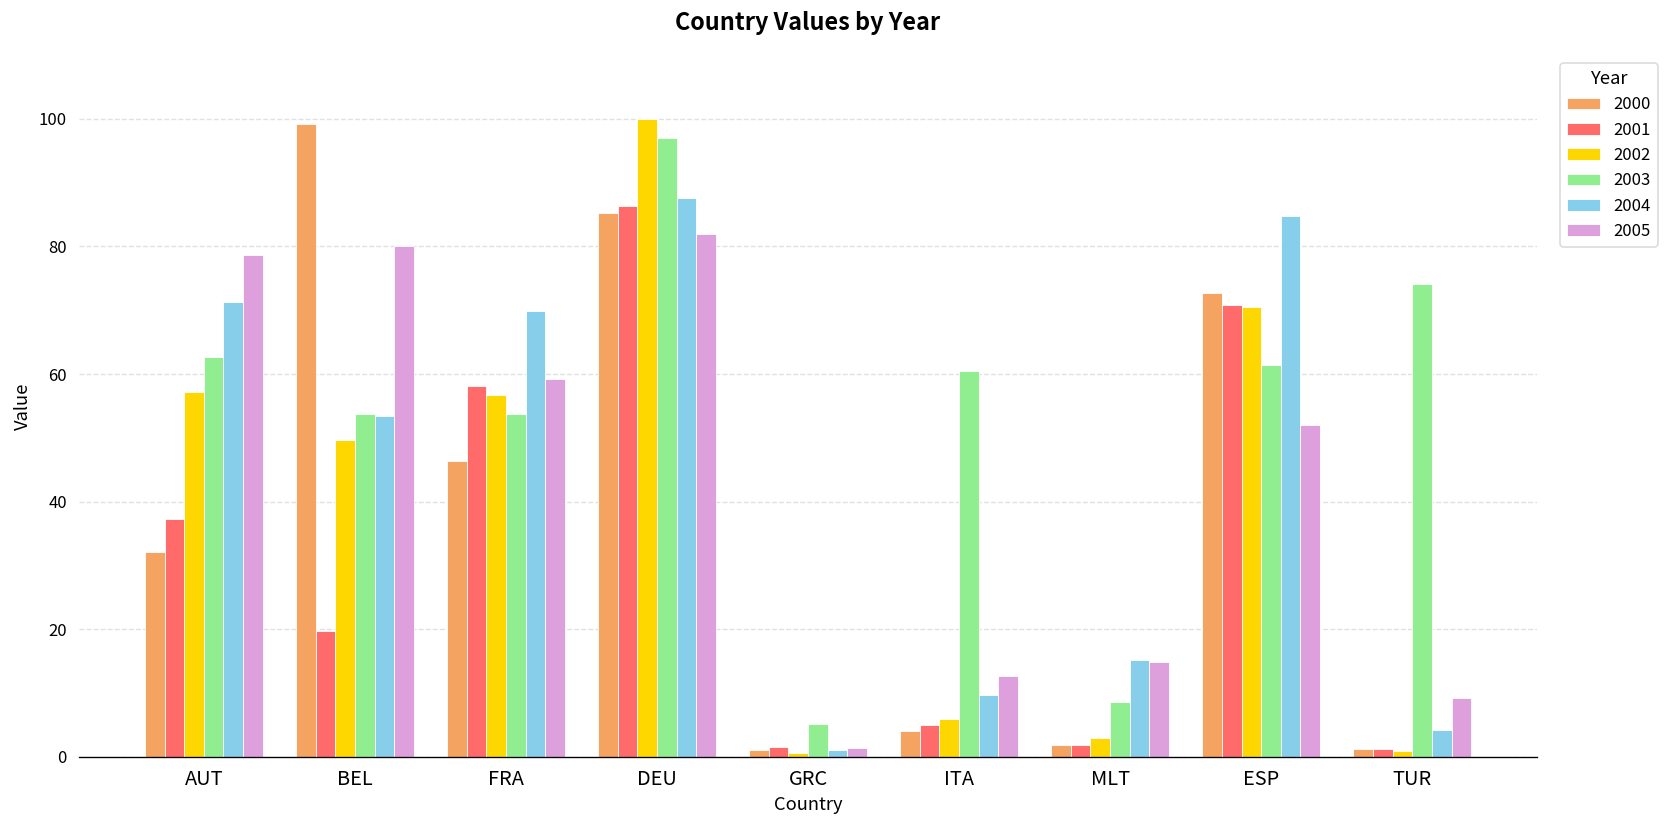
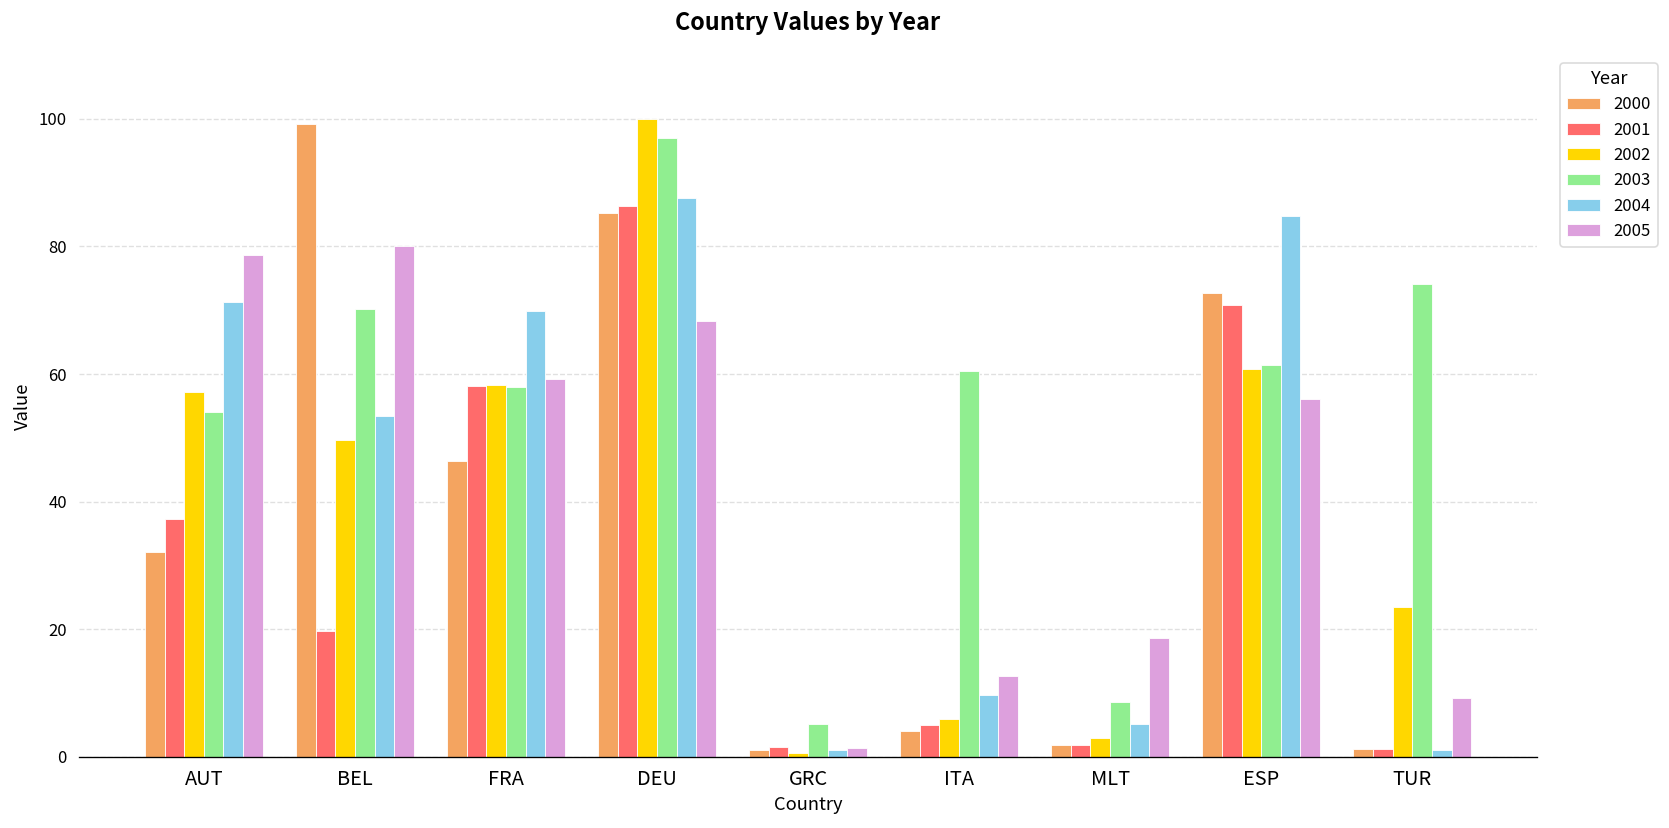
2003, AUT: 63 -> 54
2003, BEL: 54 -> 70
2002, FRA: 57 -> 58
2003, FRA: 54 -> 58
2005, DEU: 82 -> 68
2004, MLT: 15 -> 5
2005, MLT: 15 -> 19
2002, ESP: 71 -> 61
2005, ESP: 52 -> 56
2002, TUR: 1 -> 24
2004, TUR: 4 -> 1
